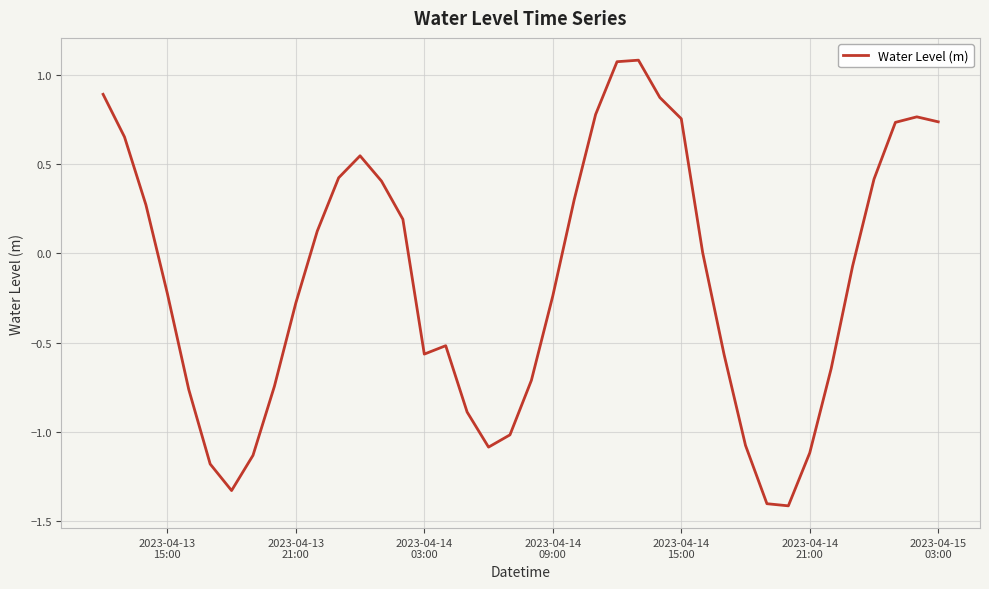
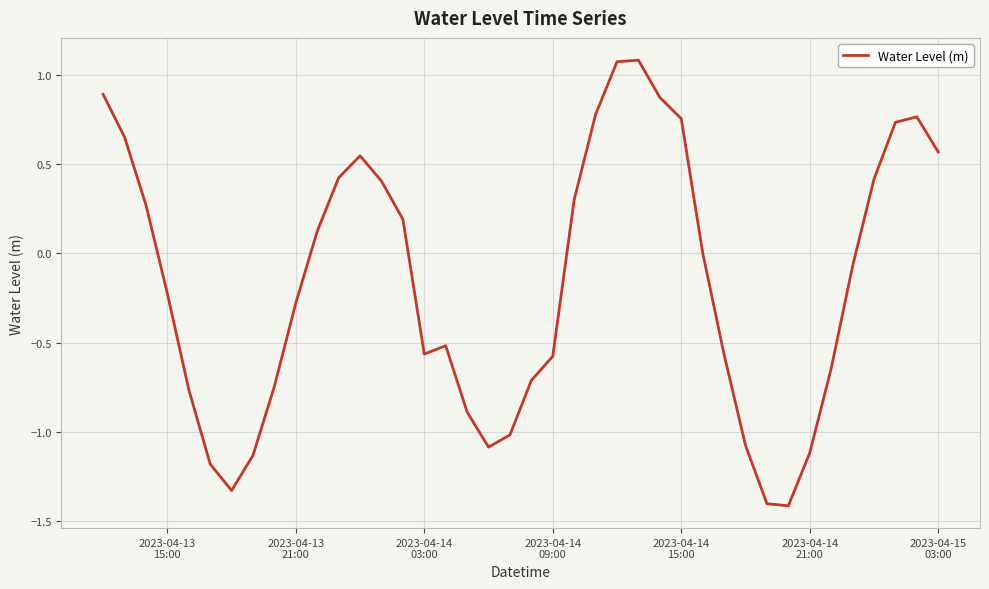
2023-04-14 09:00: -0.24 -> -0.58
2023-04-15 03:00: 0.74 -> 0.57
